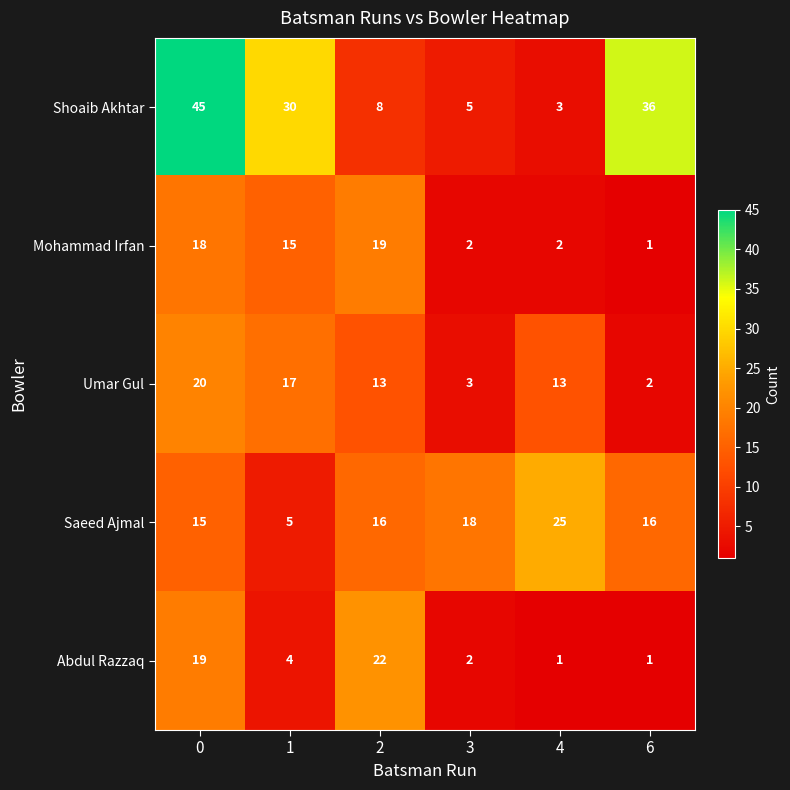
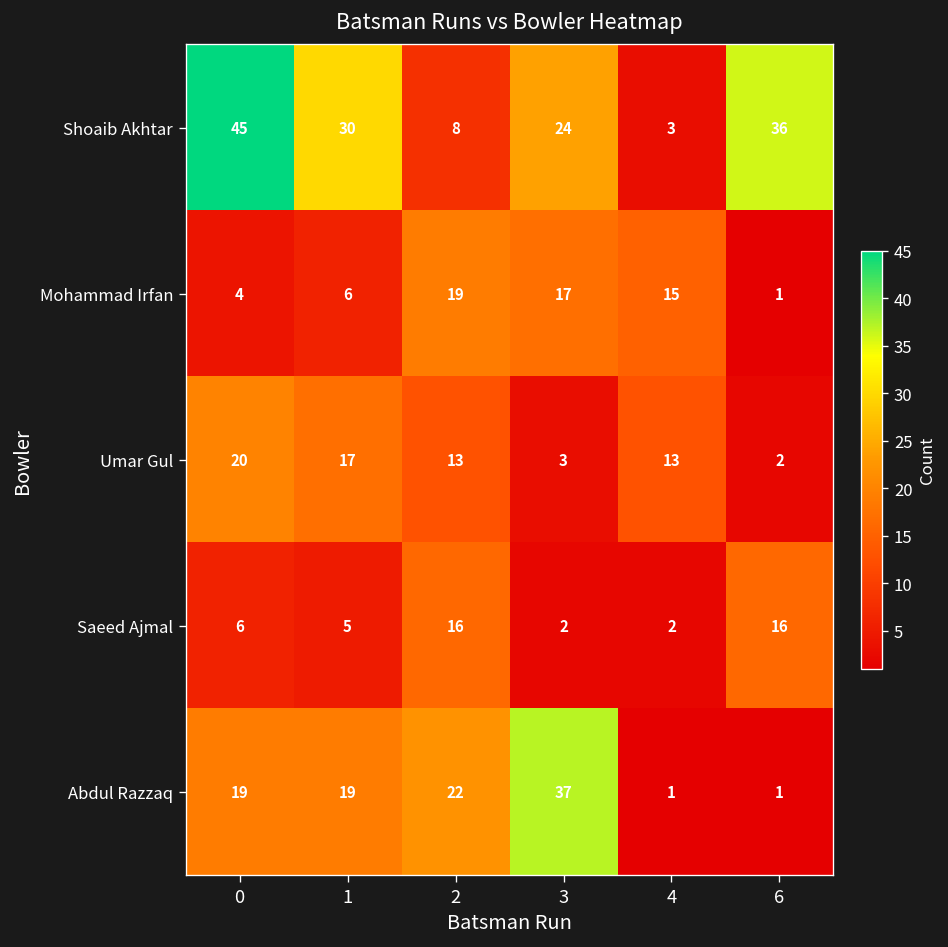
Shoaib Akhtar, 3: 5 -> 24
Mohammad Irfan, 0: 18 -> 4
Mohammad Irfan, 1: 15 -> 6
Mohammad Irfan, 3: 2 -> 17
Mohammad Irfan, 4: 2 -> 15
Saeed Ajmal, 0: 15 -> 6
Saeed Ajmal, 3: 18 -> 2
Saeed Ajmal, 4: 25 -> 2
Abdul Razzaq, 1: 4 -> 19
Abdul Razzaq, 3: 2 -> 37
